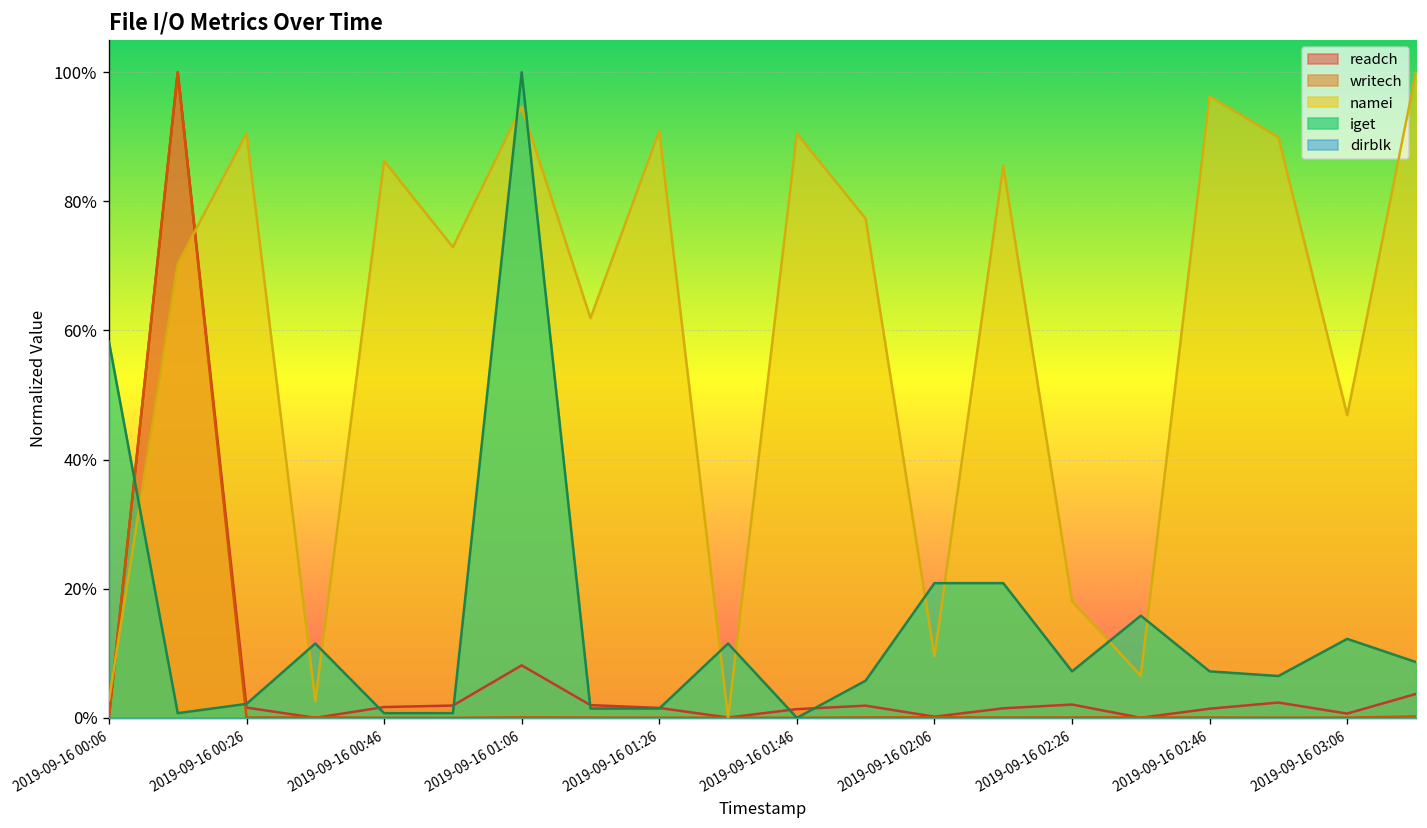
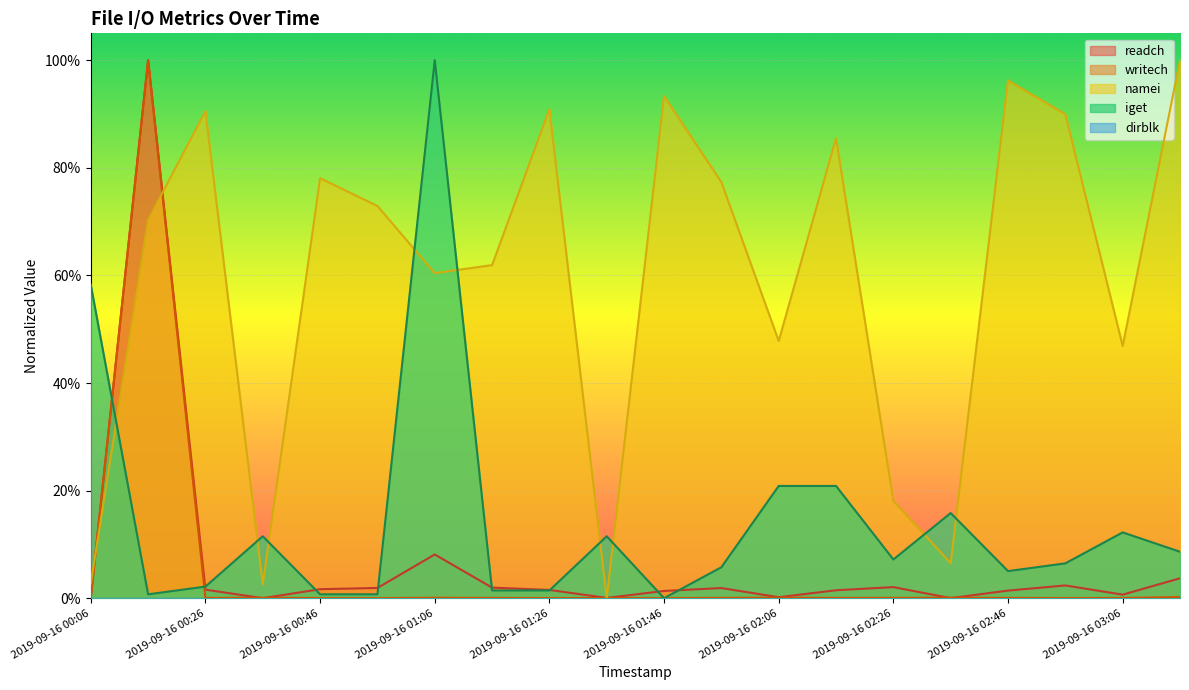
namei, 2019-09-16 00:46: 86% -> 78%
namei, 2019-09-16 01:06: 95% -> 60%
namei, 2019-09-16 01:46: 90% -> 93%
namei, 2019-09-16 02:06: 10% -> 48%
iget, 2019-09-16 02:46: 7% -> 5%
